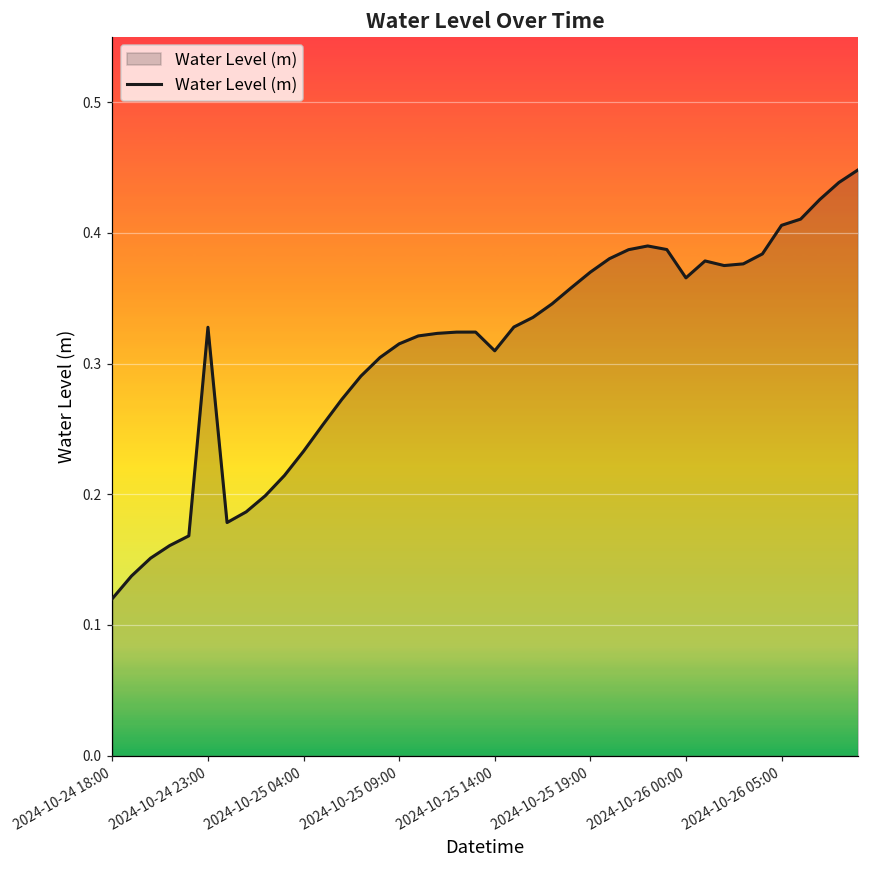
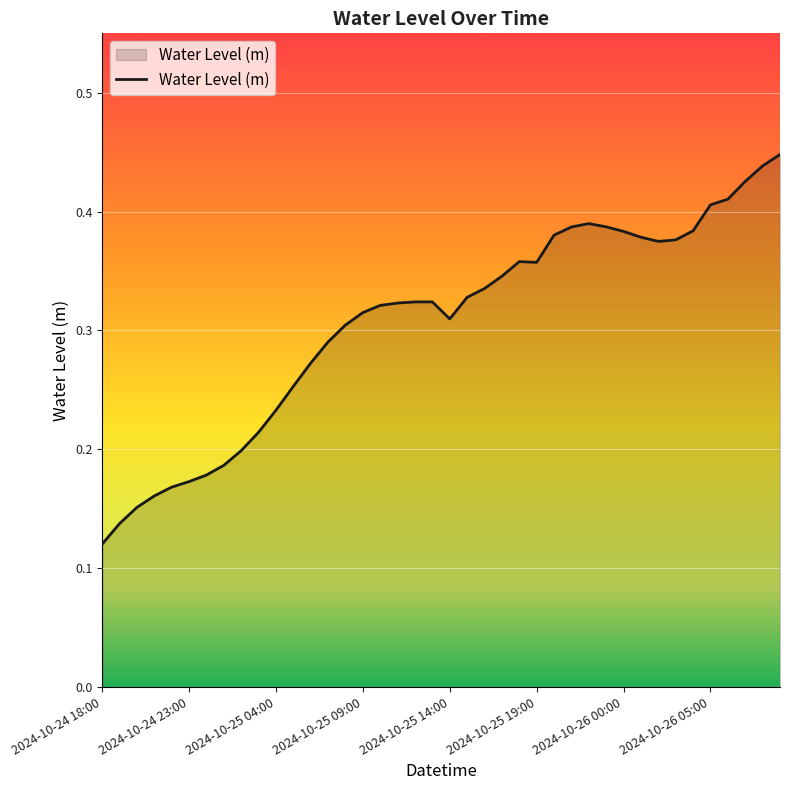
2024-10-24 23:00: 0.328 -> 0.173
2024-10-25 19:00: 0.370 -> 0.357
2024-10-26 00:00: 0.366 -> 0.383
